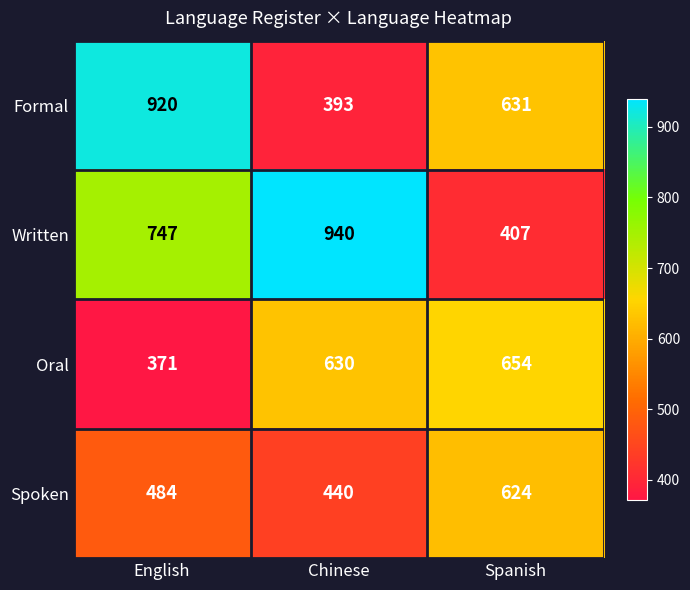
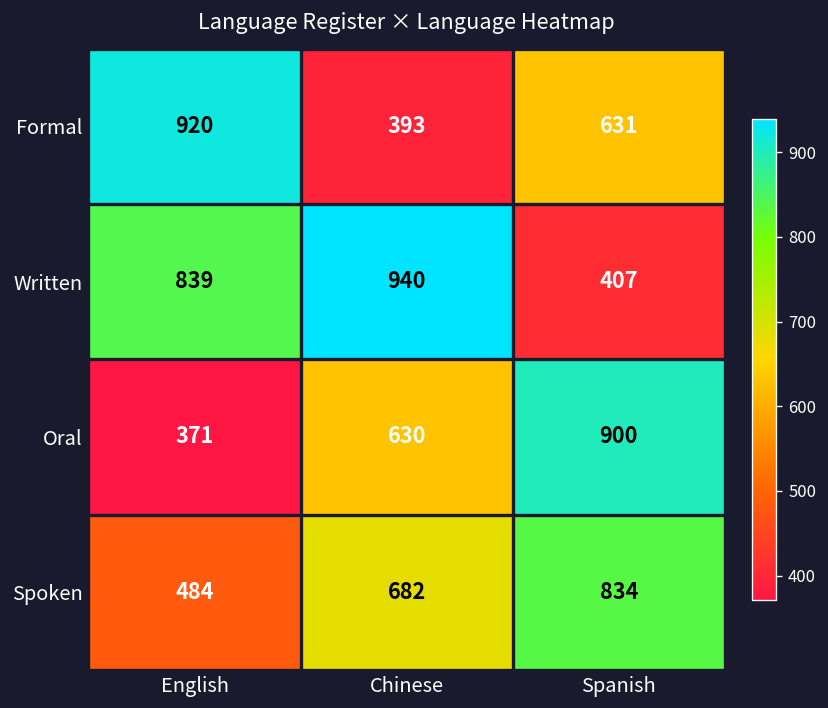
Written, English: 747 -> 839
Oral, Spanish: 654 -> 900
Spoken, Chinese: 440 -> 682
Spoken, Spanish: 624 -> 834
